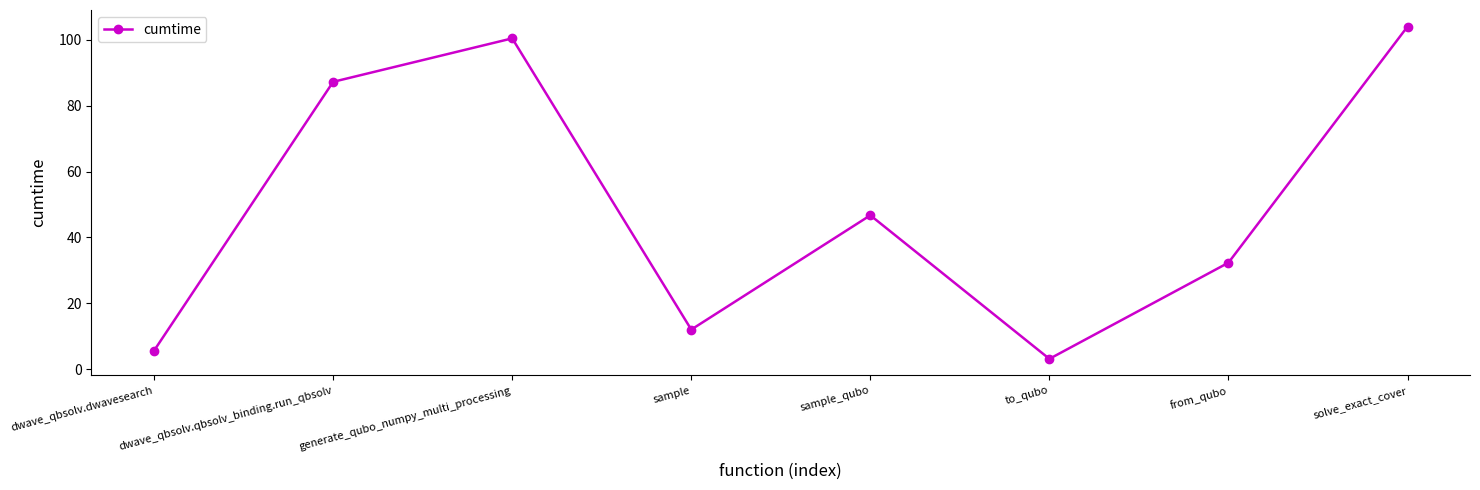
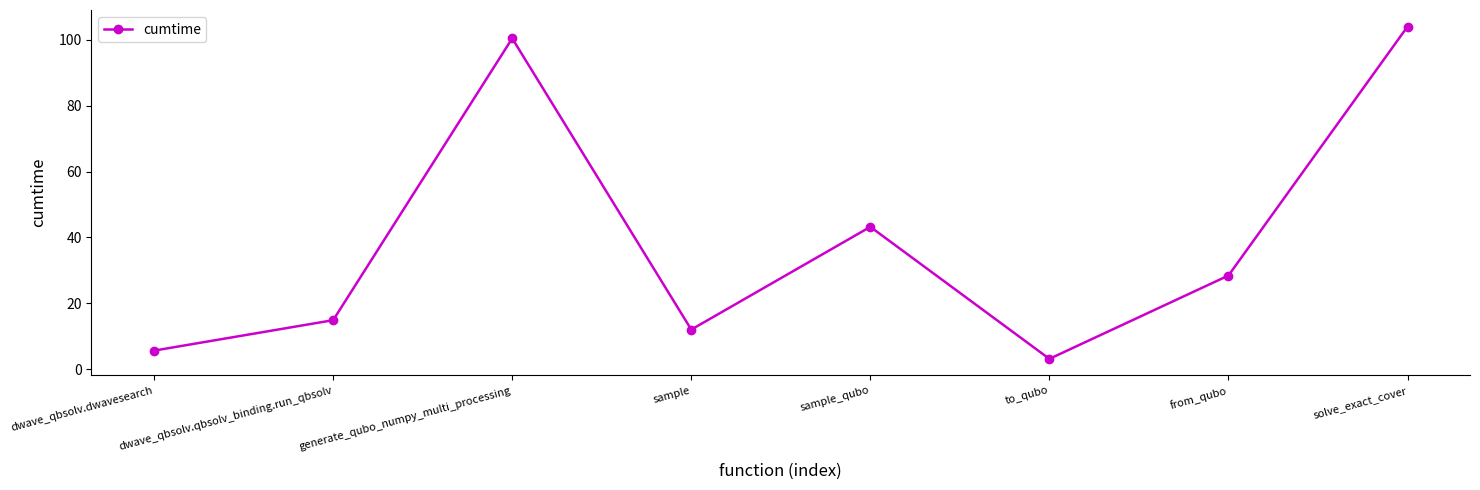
dwave_qbsolv.qbsolv_binding.run_qbsolv: 87 -> 15
sample_qubo: 47 -> 43
from_qubo: 32 -> 28
